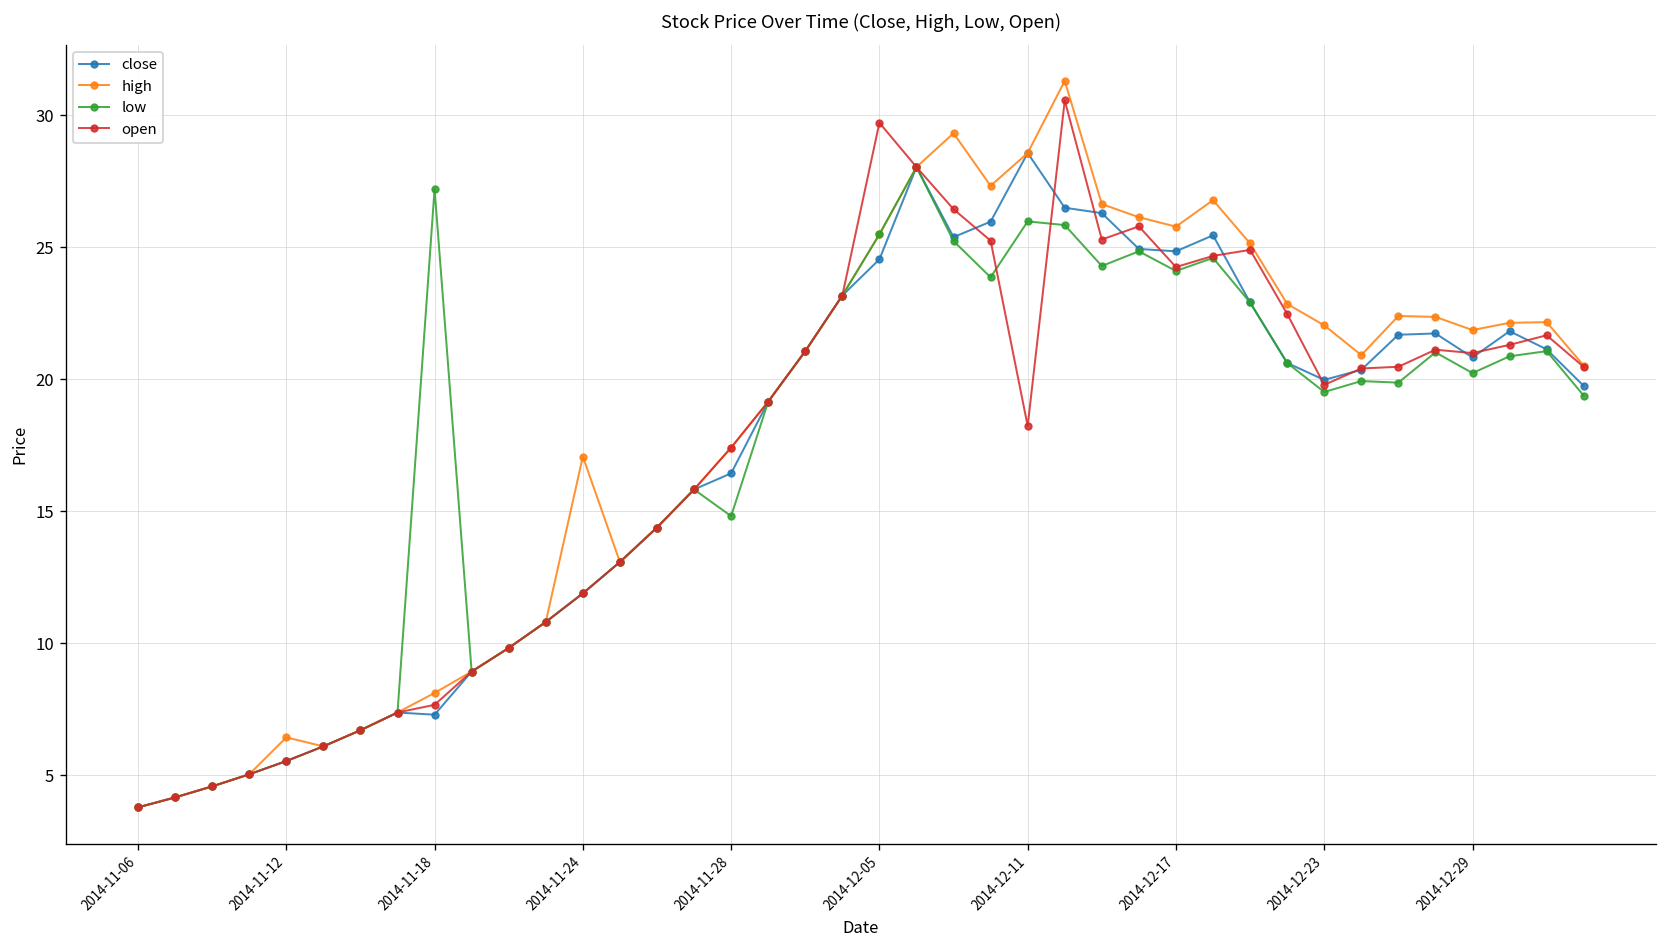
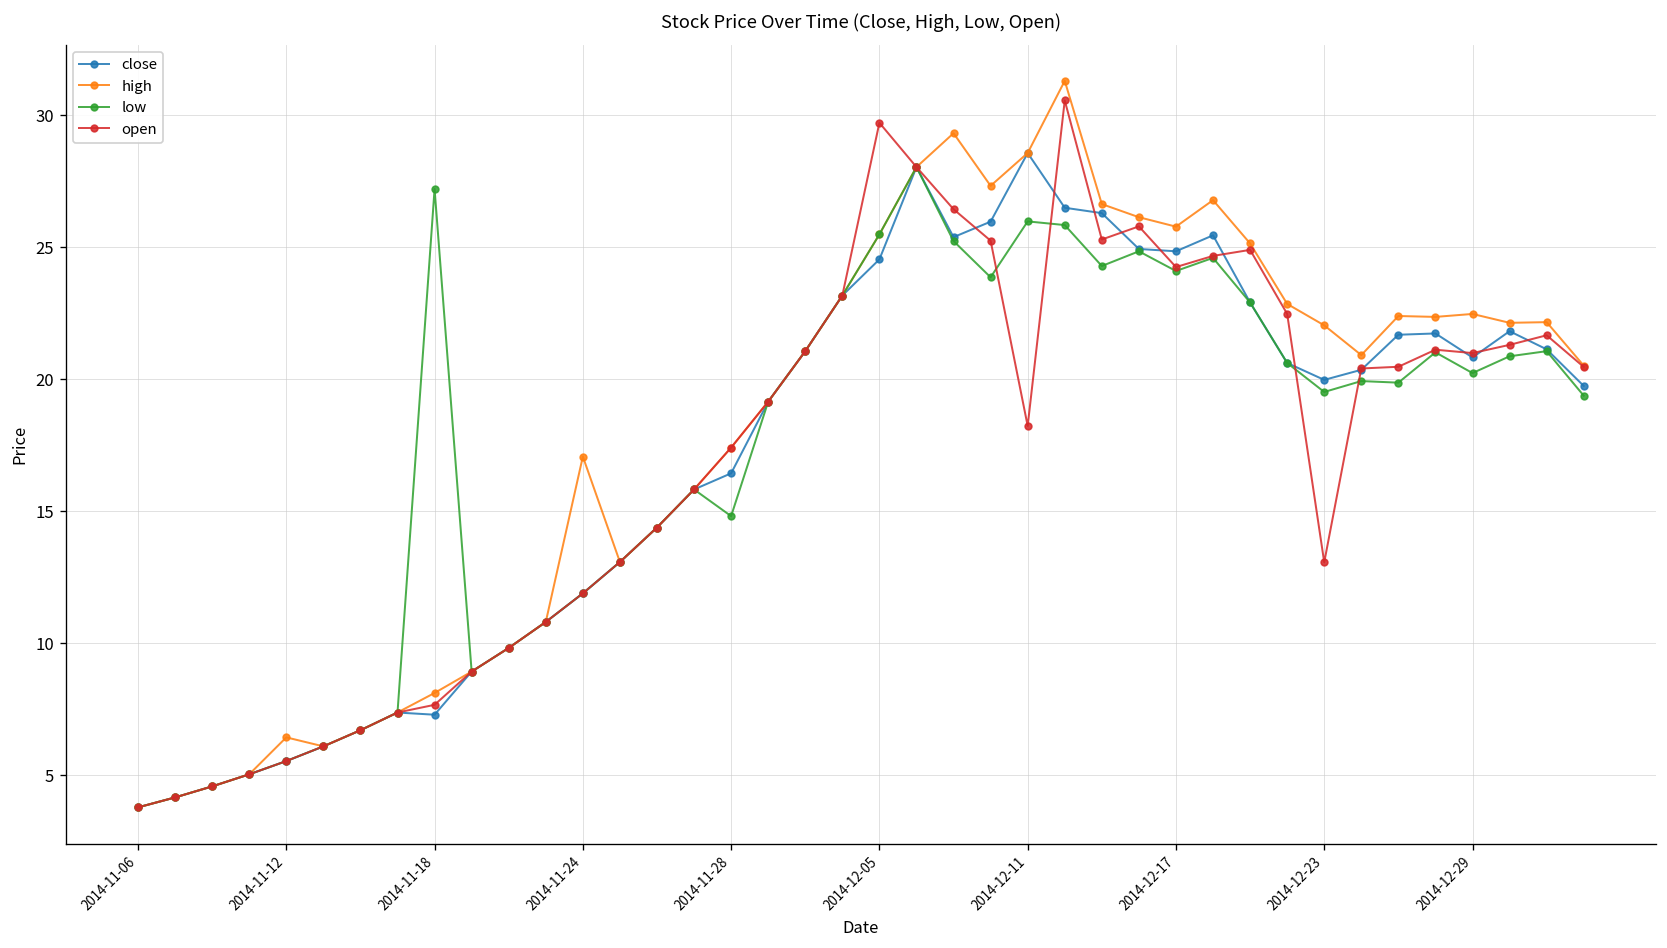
open, 2014-12-23: 19.8 -> 13.1
high, 2014-12-29: 21.9 -> 22.5
